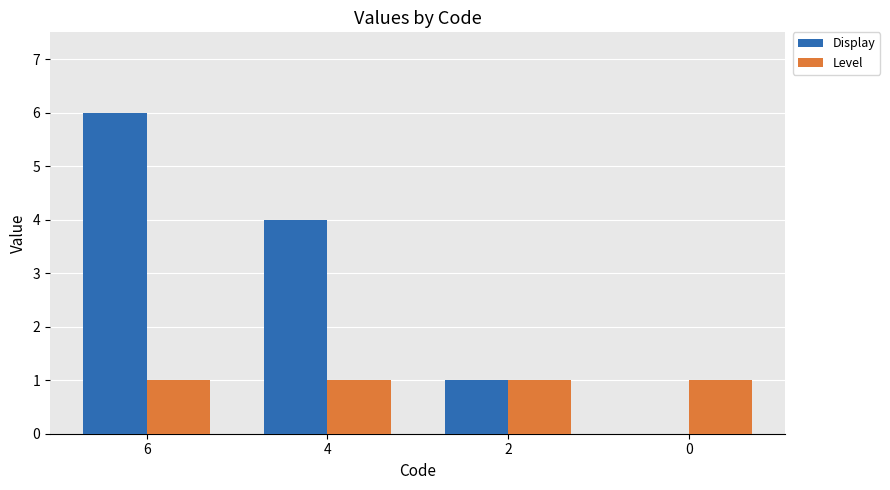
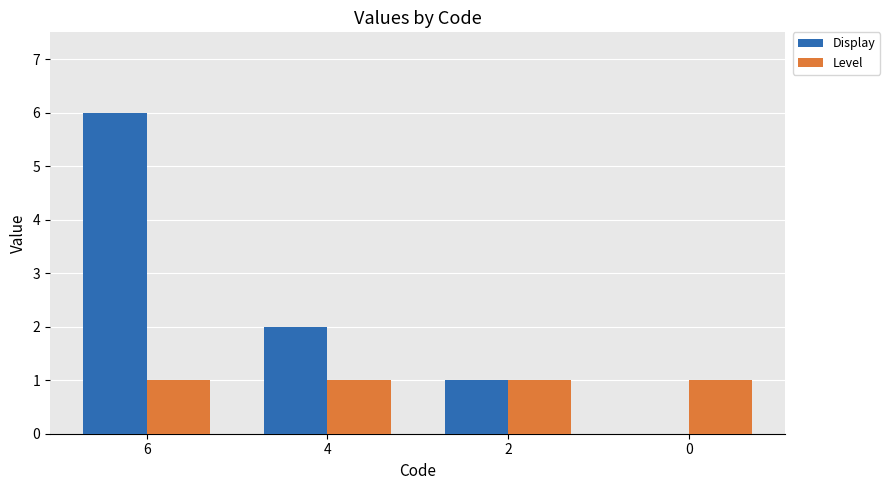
Display, 4: 4 -> 2
